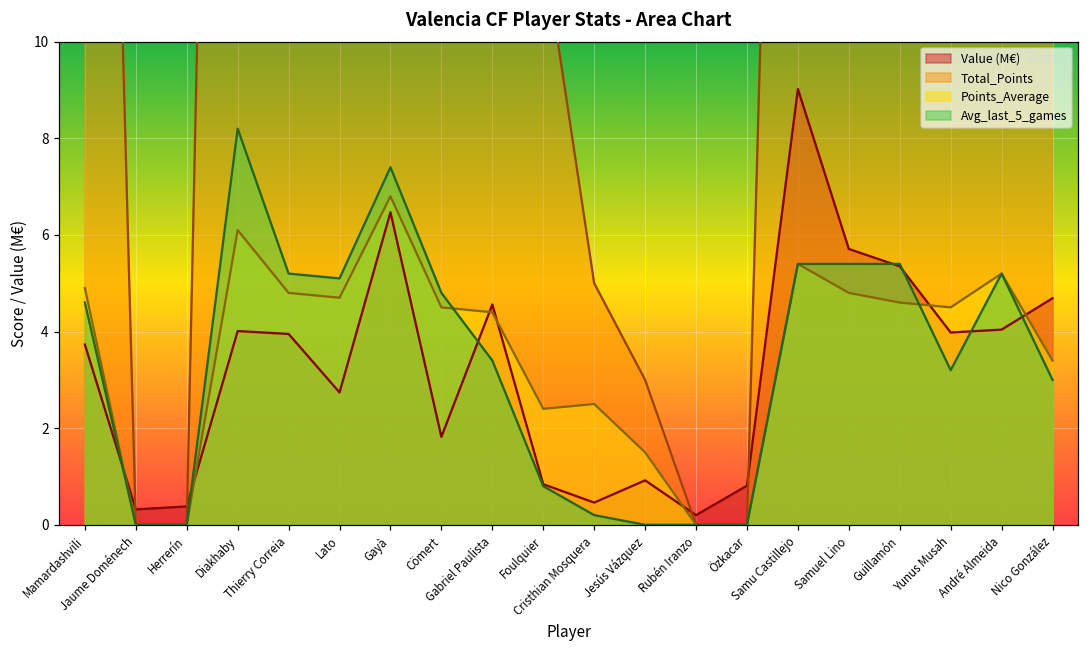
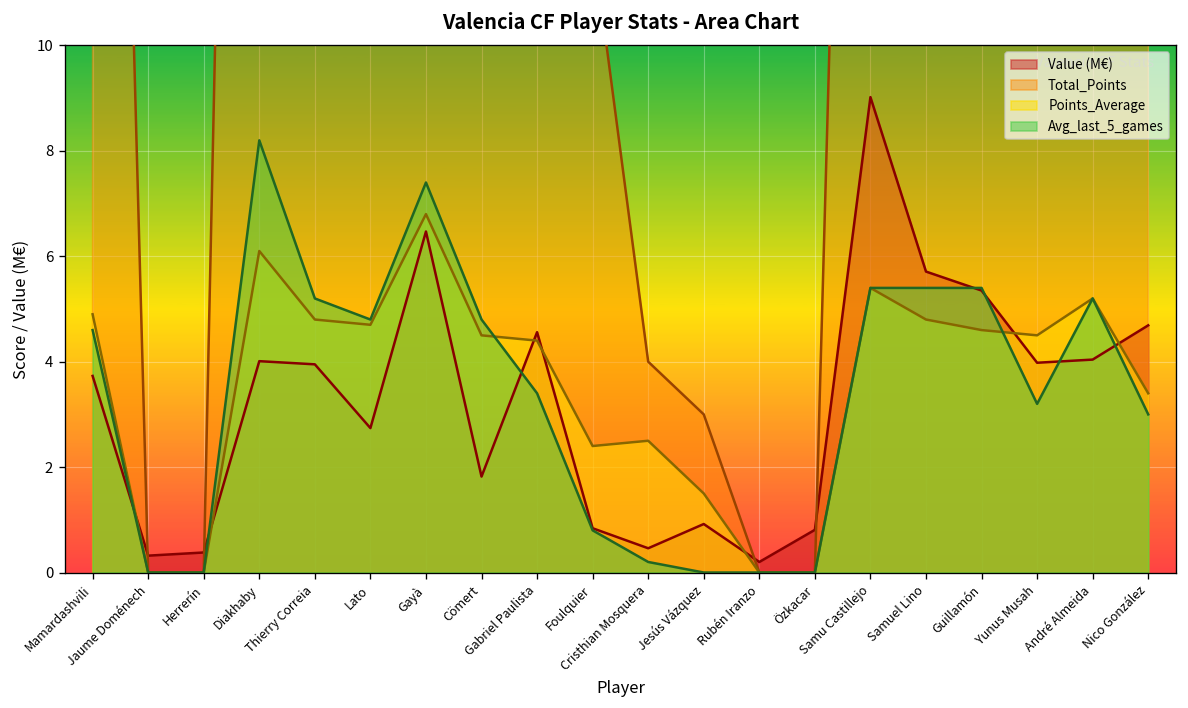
Avg_last_5_games, Lato: 5.1 -> 4.8
Total_Points, Cristhian Mosquera: 5 -> 4
